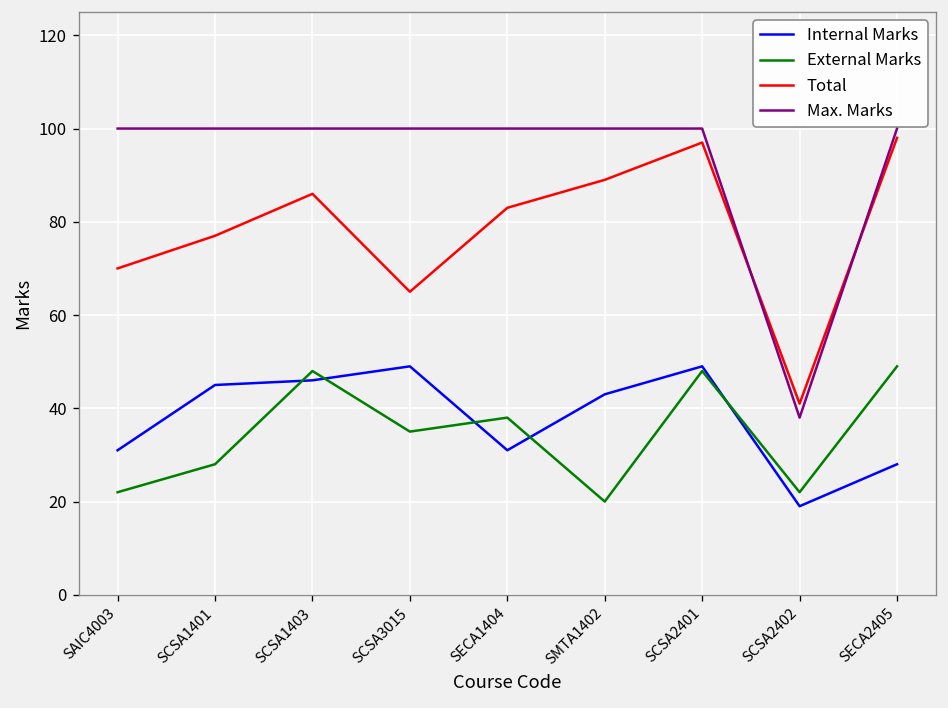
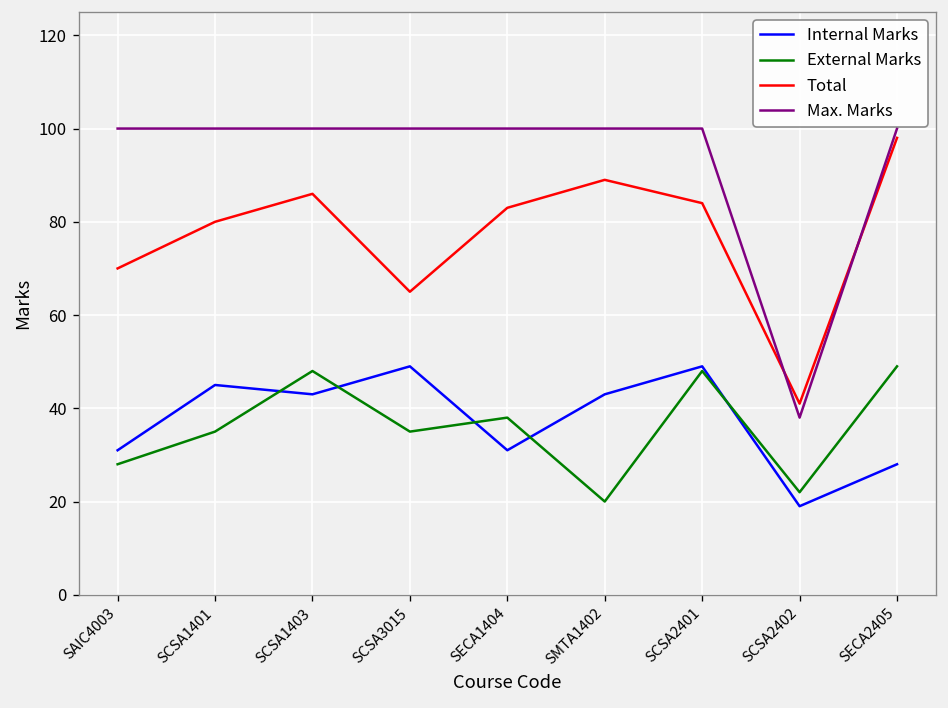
External Marks, SAIC4003: 22 -> 28
External Marks, SCSA1401: 28 -> 35
Total, SCSA1401: 77 -> 80
Internal Marks, SCSA1403: 46 -> 43
Total, SCSA2401: 97 -> 84
